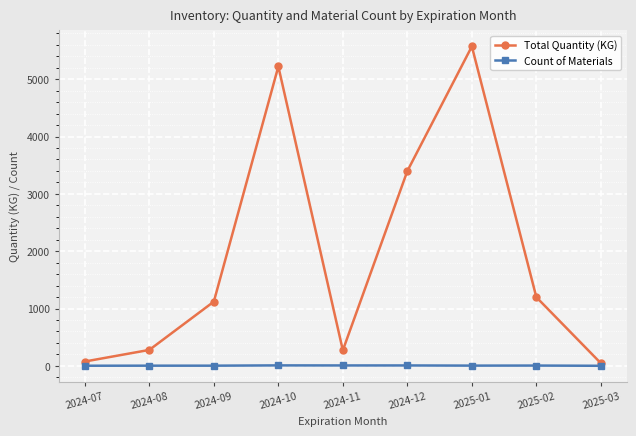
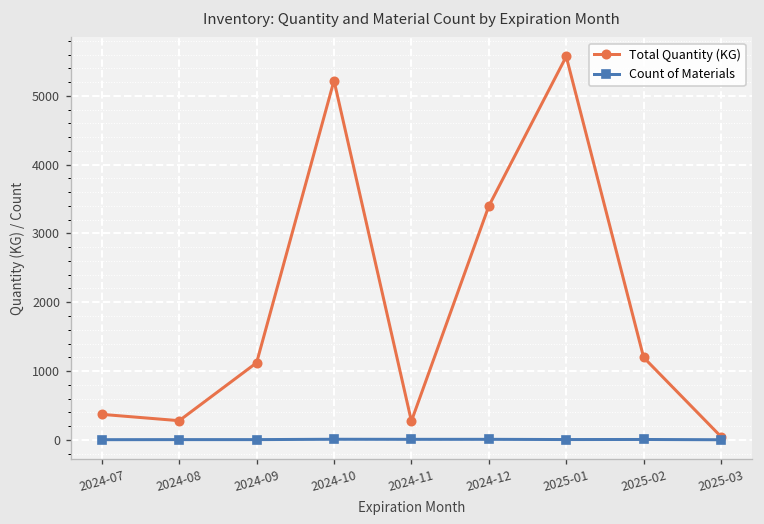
Total Quantity (KG), 2024-07: 100 -> 400
